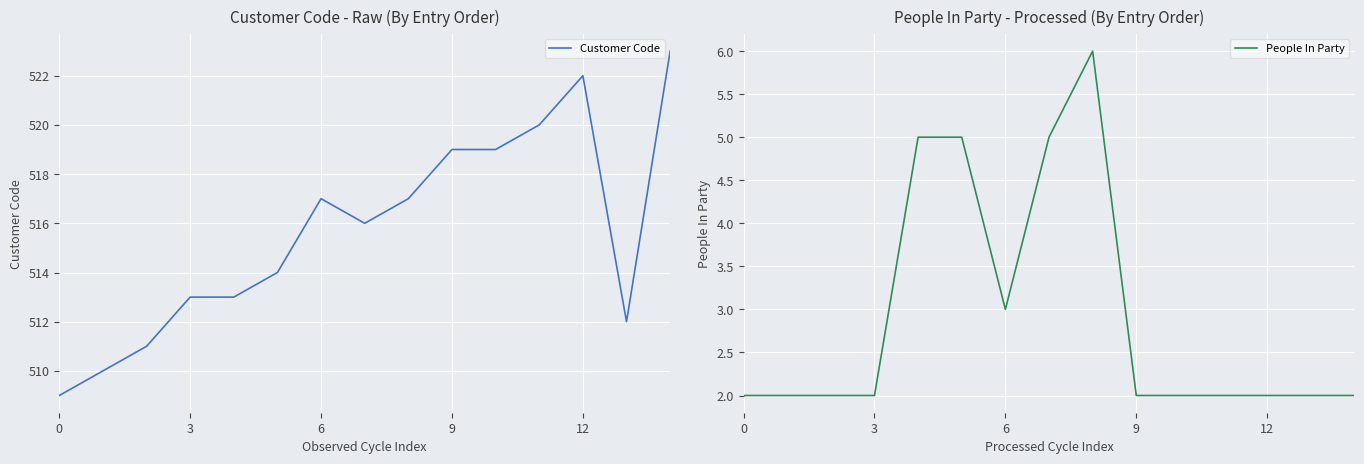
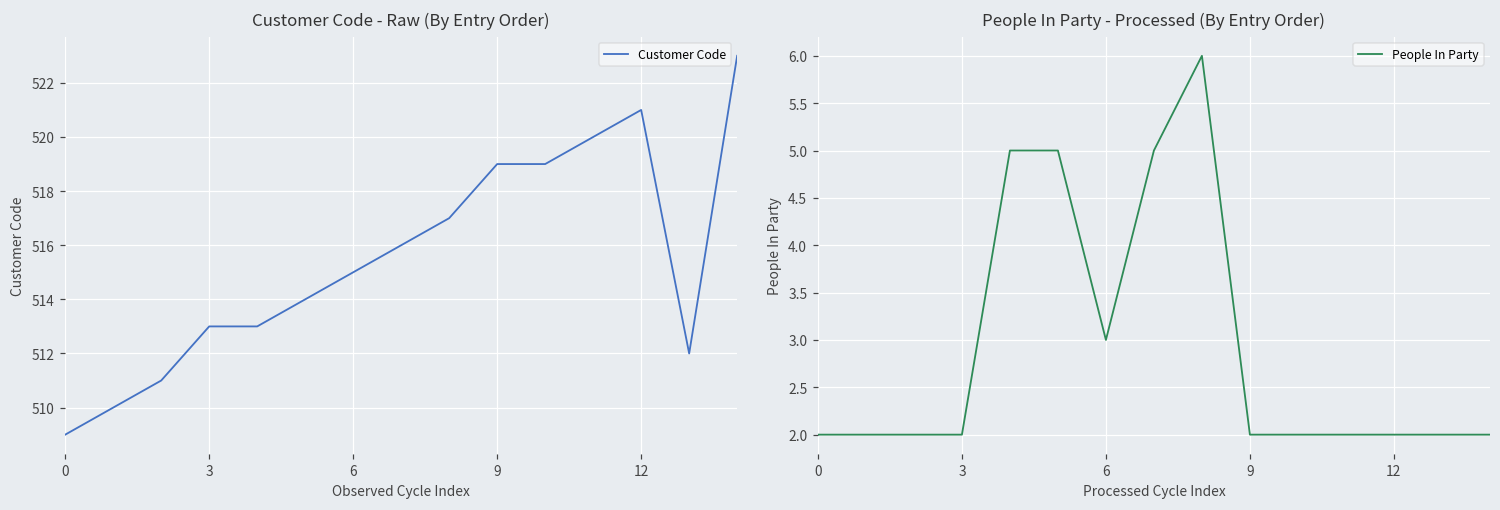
Customer Code - Raw (By Entry Order), 6: 517 -> 515
Customer Code - Raw (By Entry Order), 12: 522 -> 521
